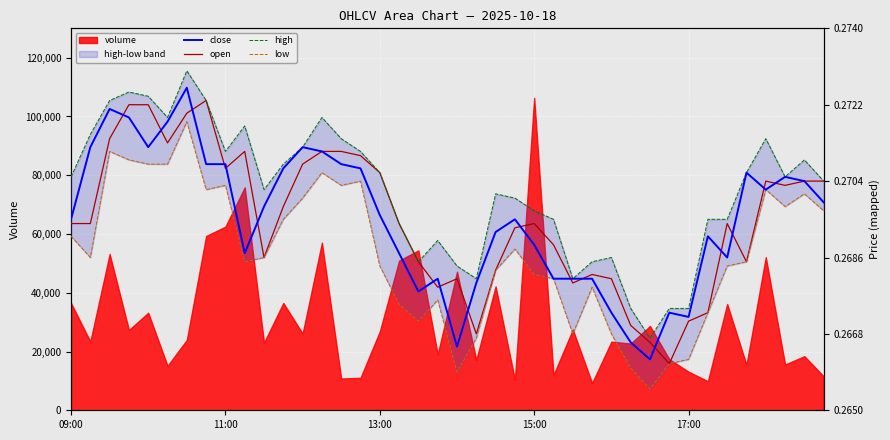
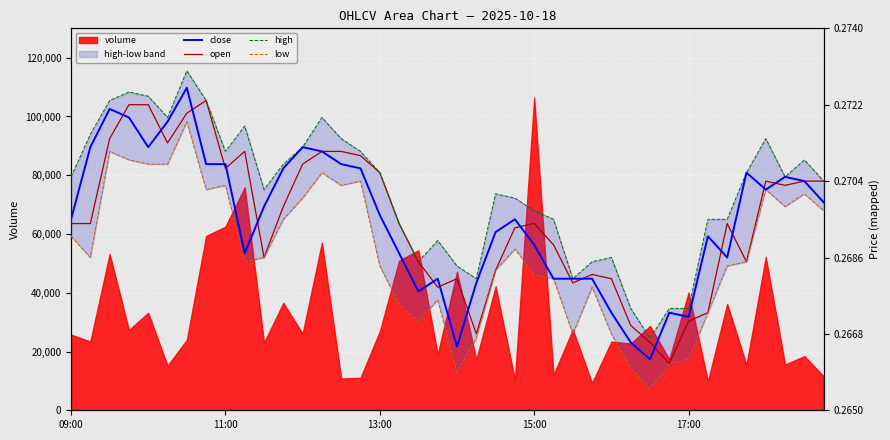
volume, 09:00: 37,000 -> 26,000
volume, 17:00: 13,000 -> 40,000
